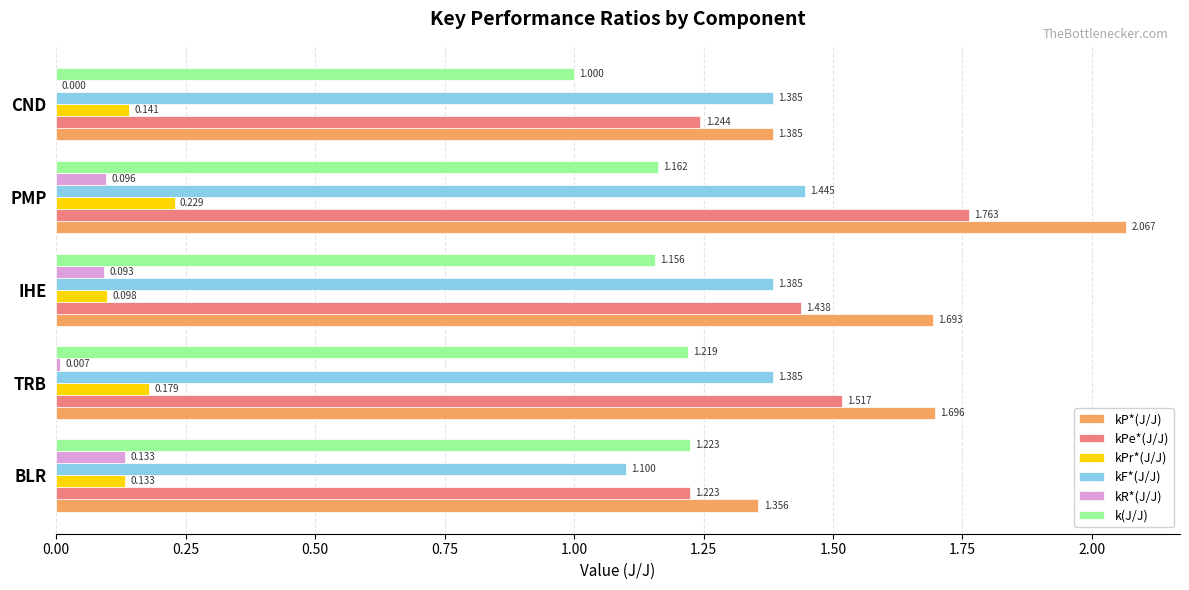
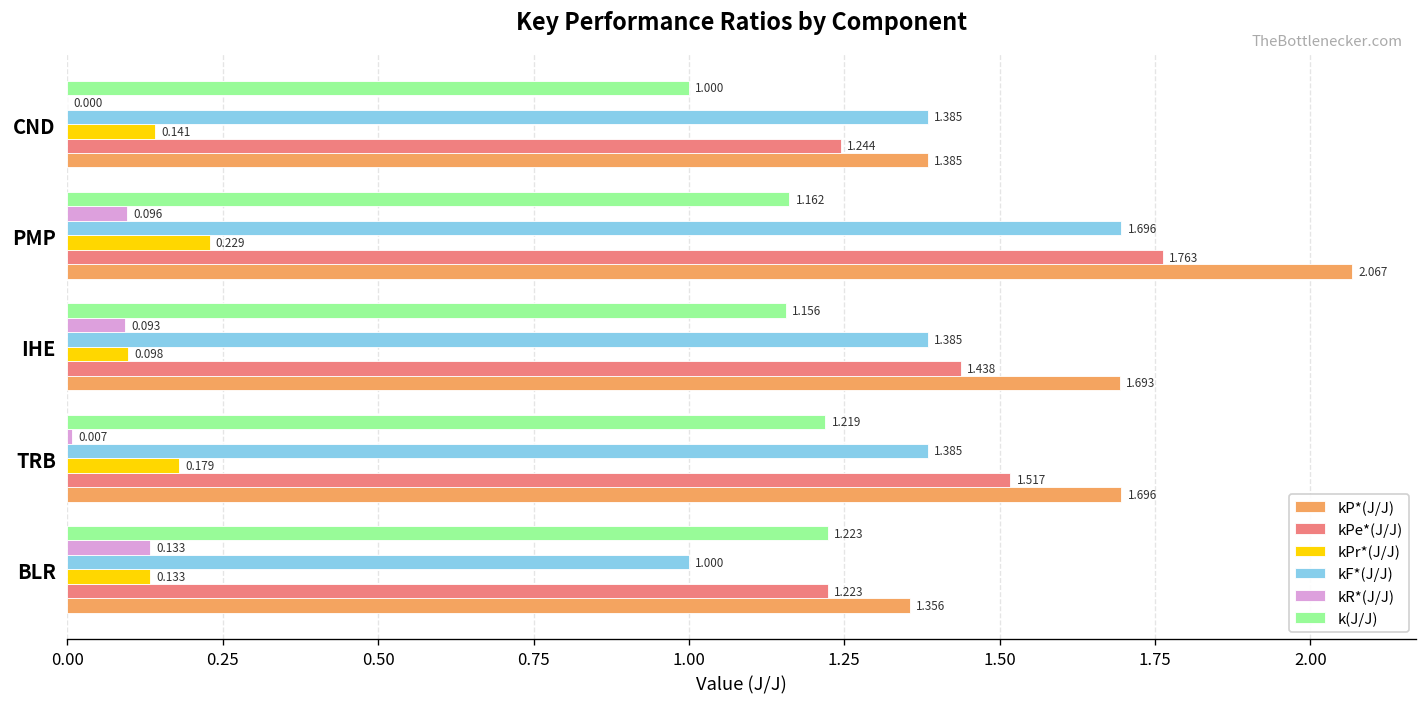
kF*(J/J), PMP: 1.445 -> 1.696
kF*(J/J), BLR: 1.100 -> 1.000
